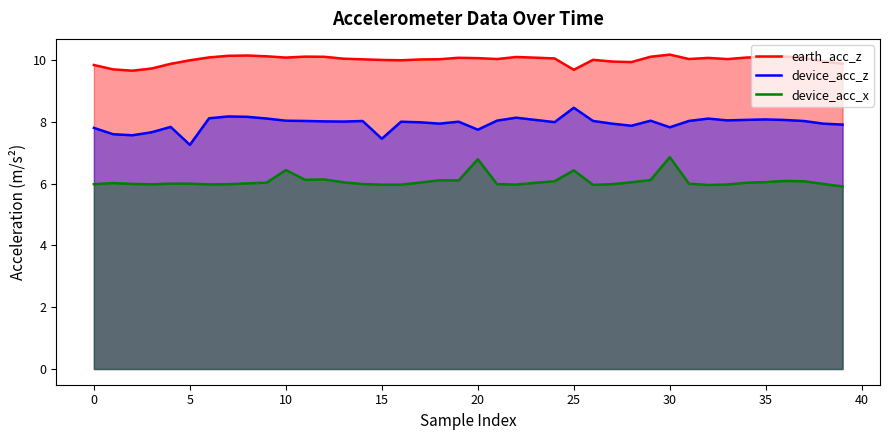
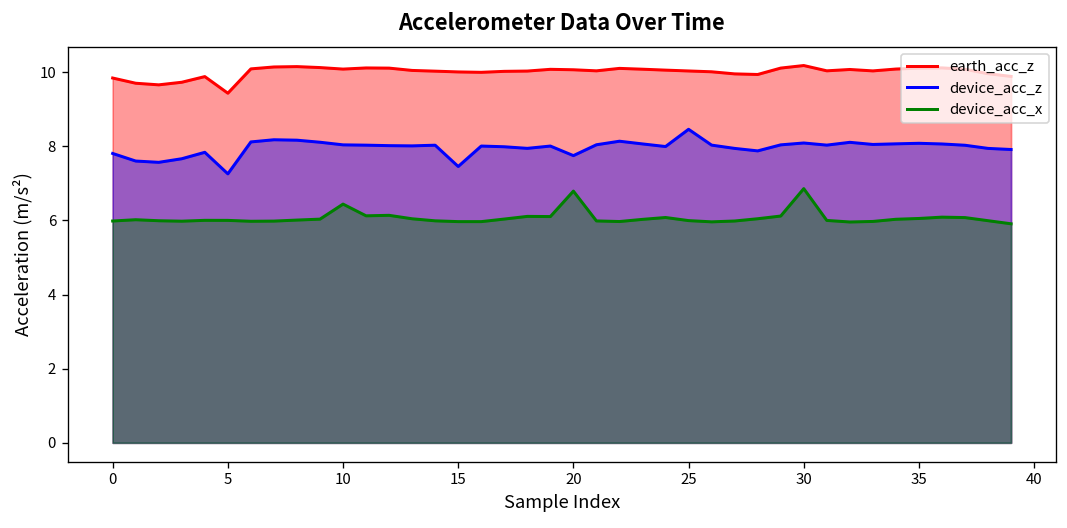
earth_acc_z, 5: 10.0 -> 9.4
earth_acc_z, 25: 9.7 -> 10.0
device_acc_x, 25: 6.4 -> 6.0
device_acc_z, 30: 7.8 -> 8.1
